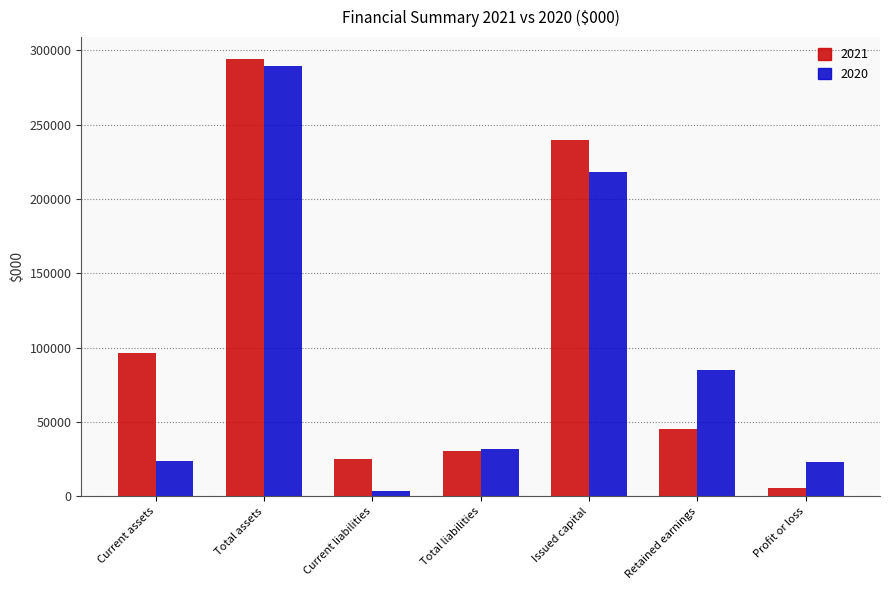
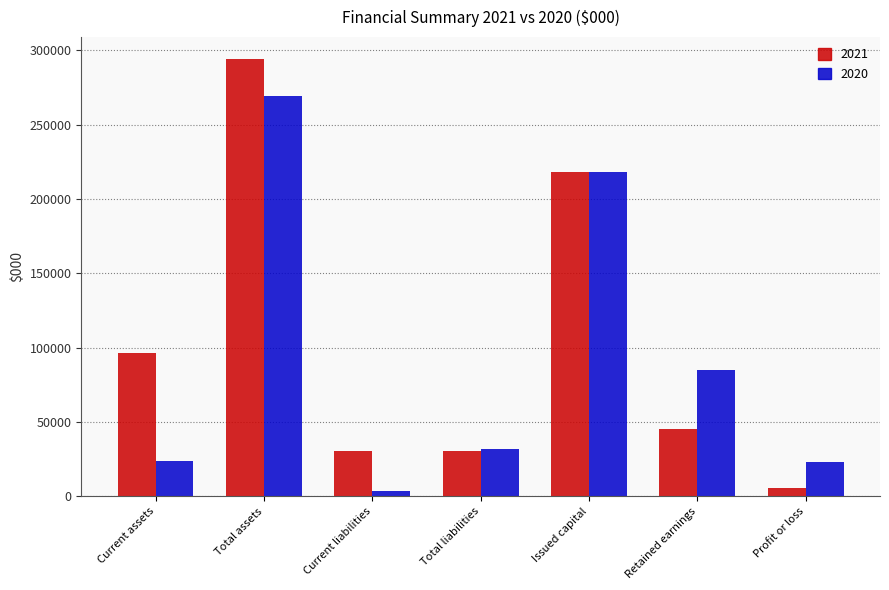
2020, Total assets: 290000 -> 269000
2021, Current liabilities: 25000 -> 31000
2021, Issued capital: 239000 -> 218000
